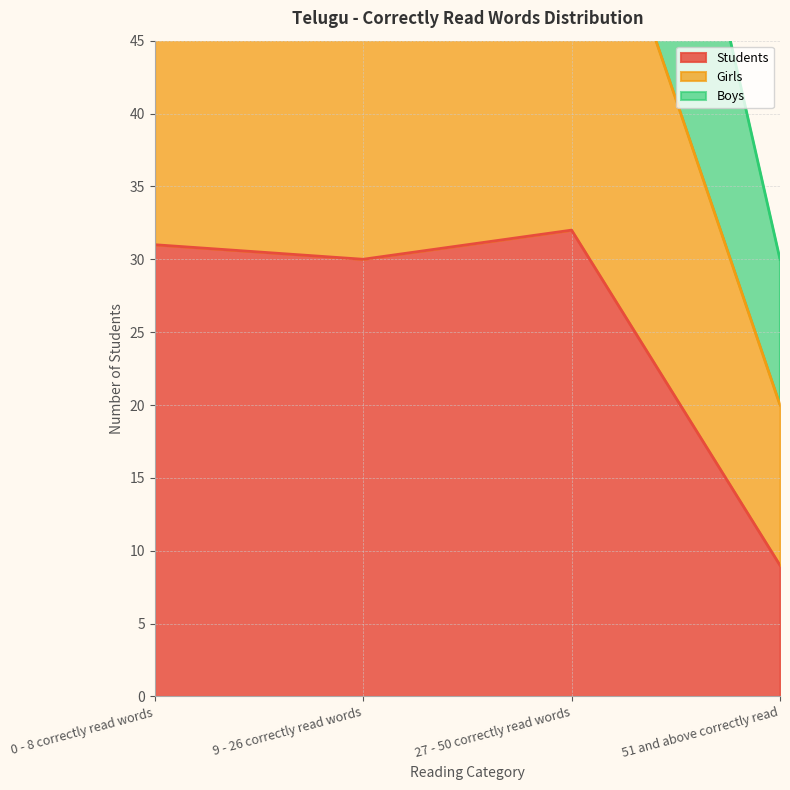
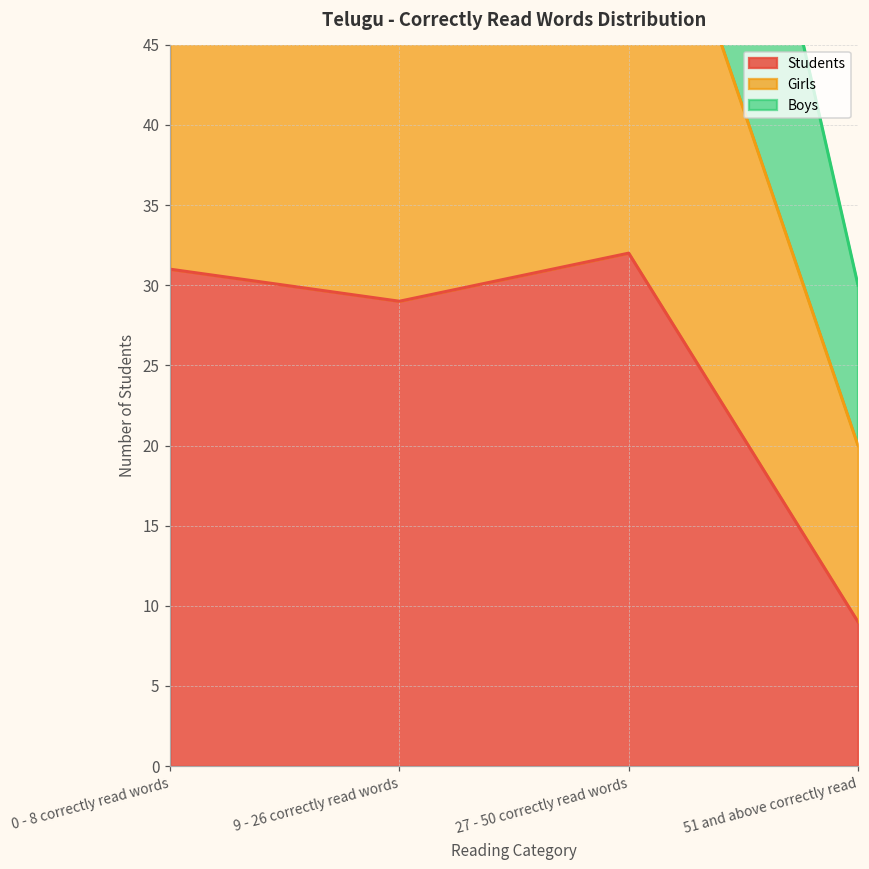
Students, 9 - 26 correctly read words: 30 -> 29
